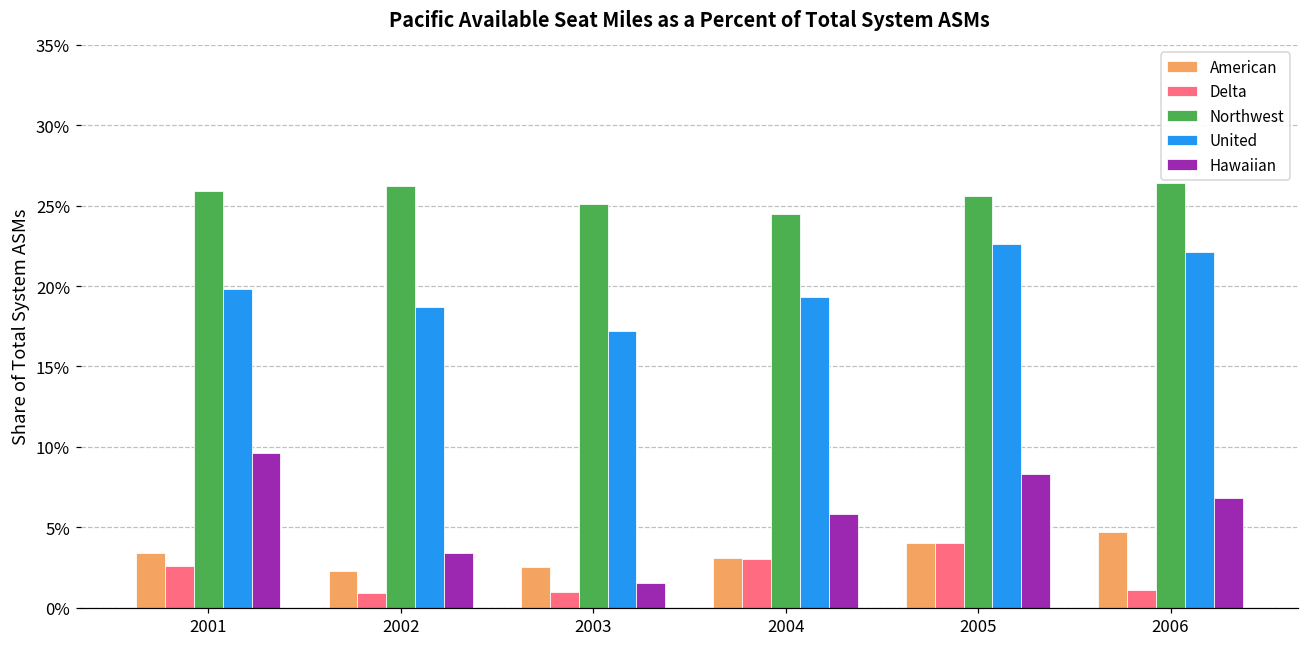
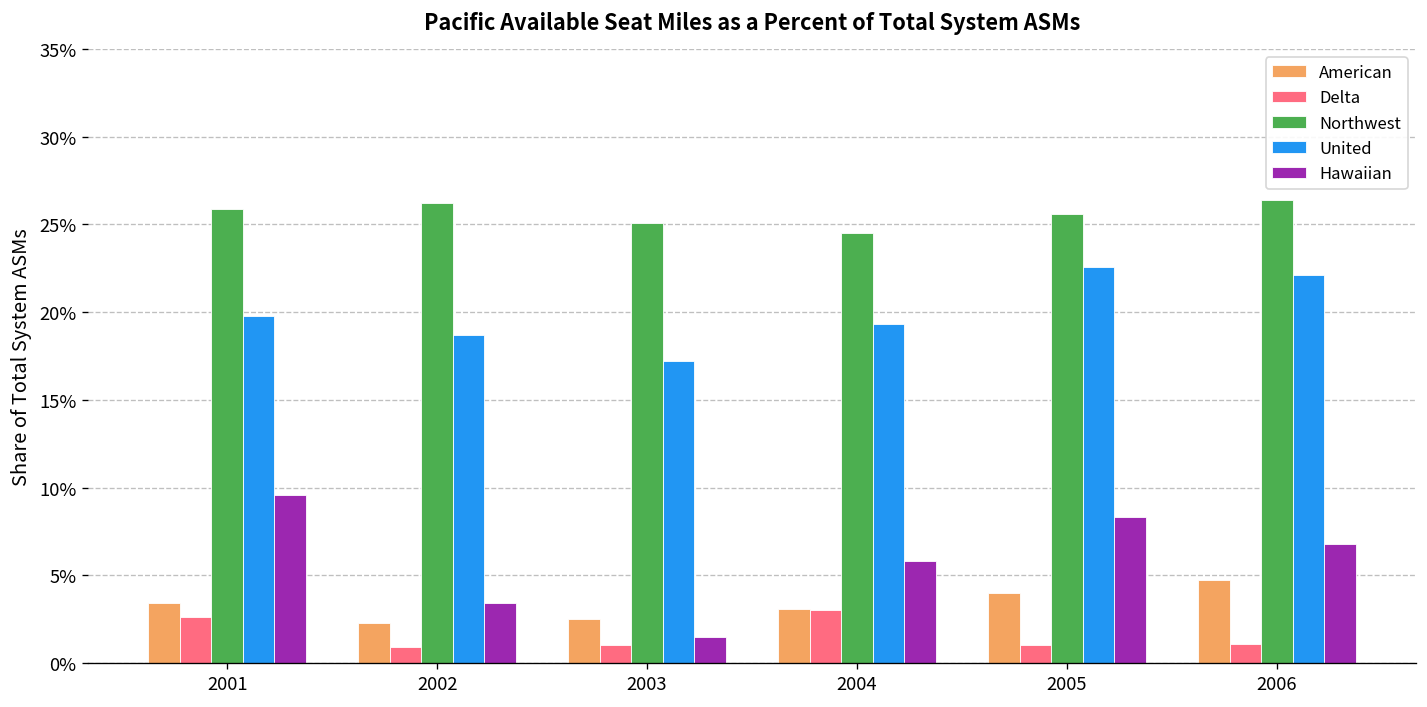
Delta, 2005: 4.0% -> 1.0%
